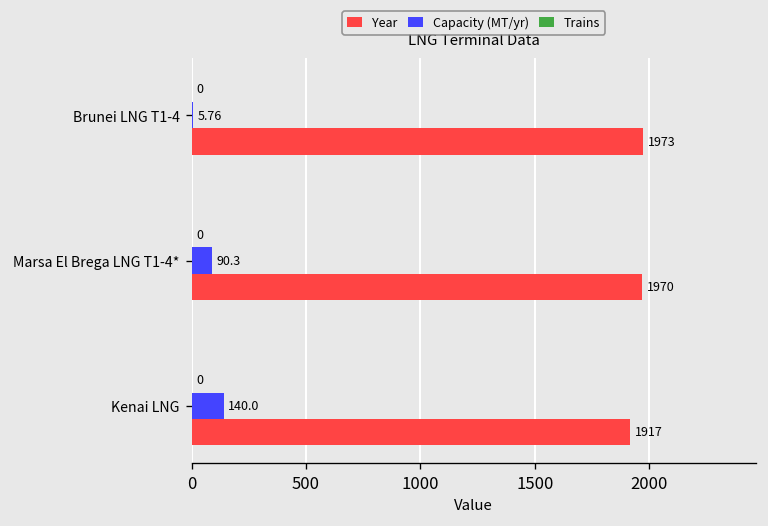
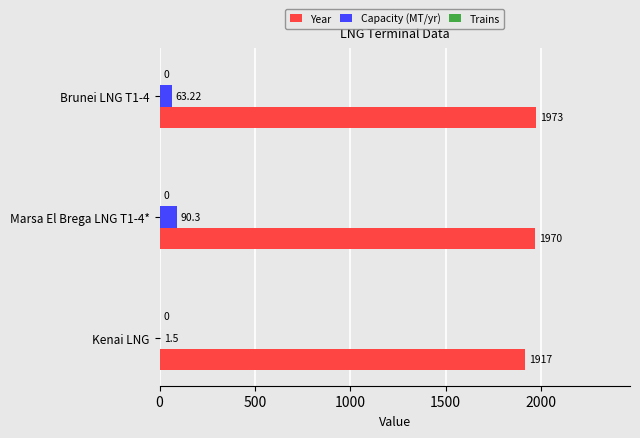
Capacity (MT/yr), Brunei LNG T1-4: 5.76 -> 63.22
Capacity (MT/yr), Kenai LNG: 140.0 -> 1.5
